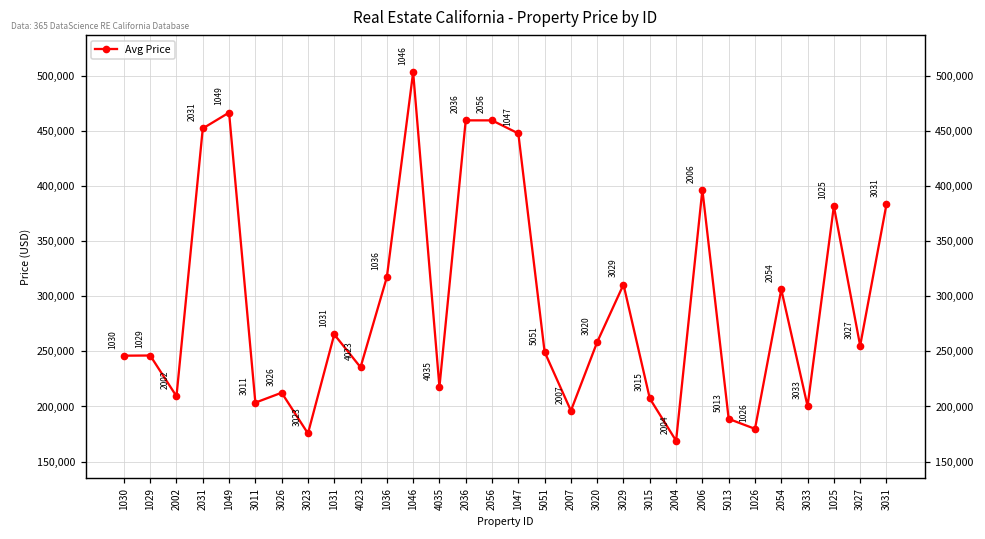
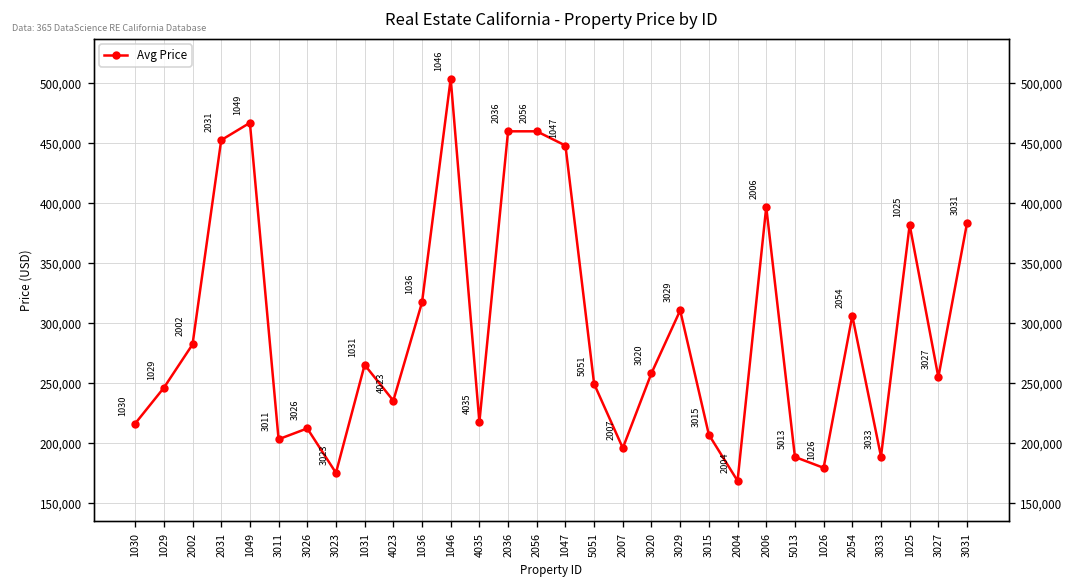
1030: 246,000 -> 217,000
2002: 209,000 -> 282,000
3033: 200,000 -> 189,000
